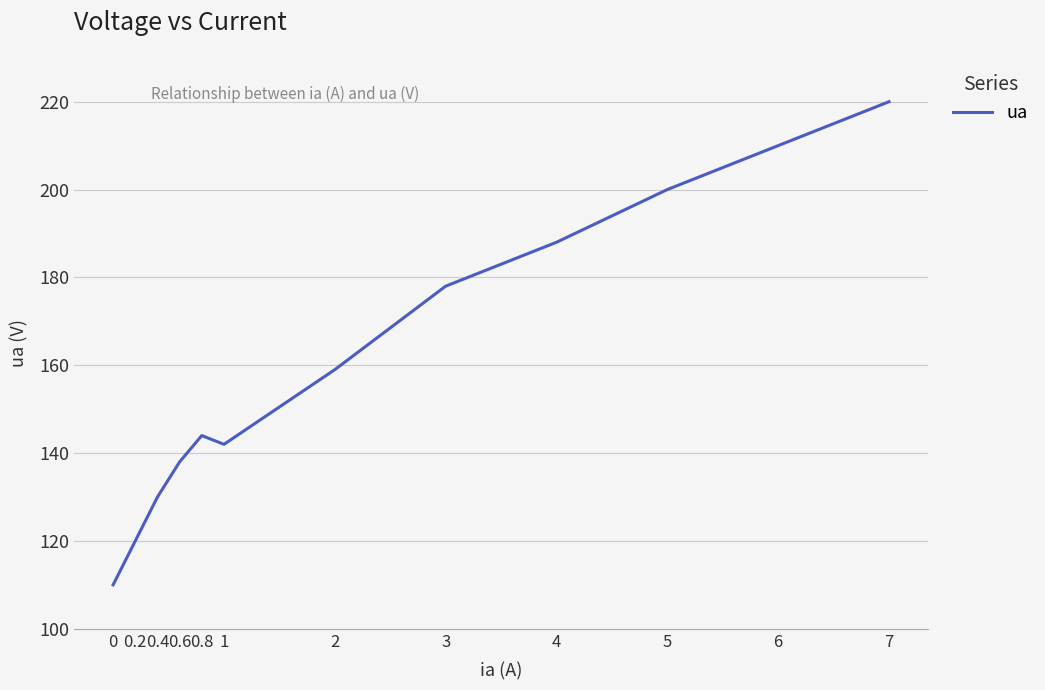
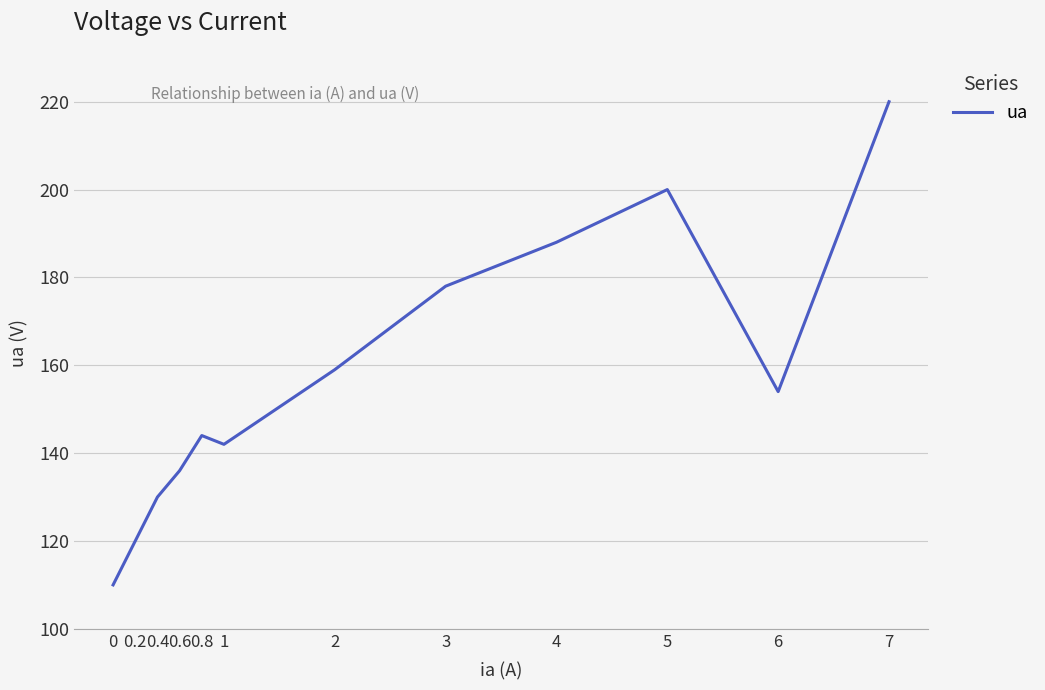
0.6: 138 -> 136
6: 210 -> 154
